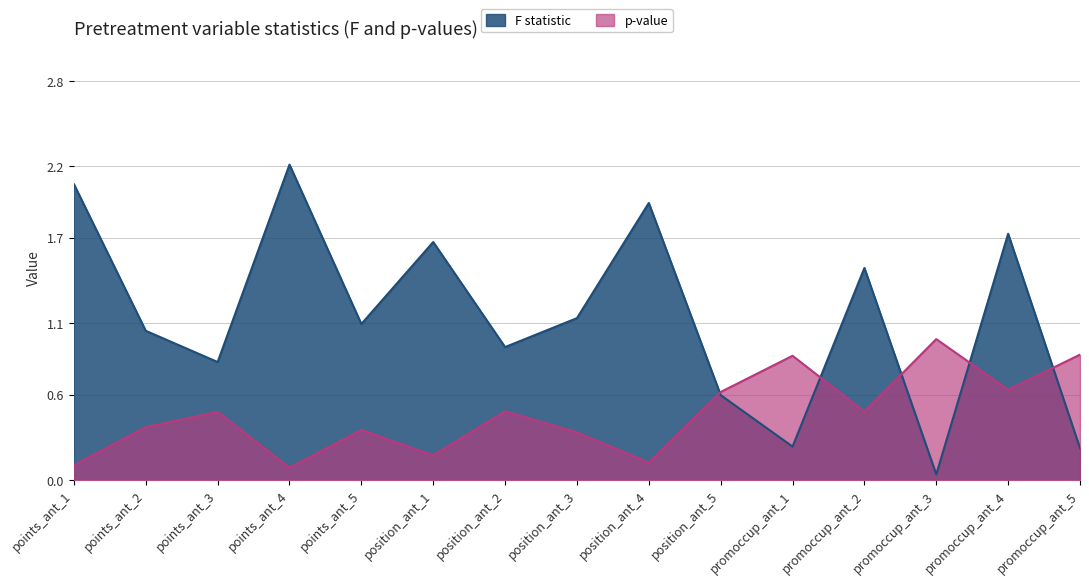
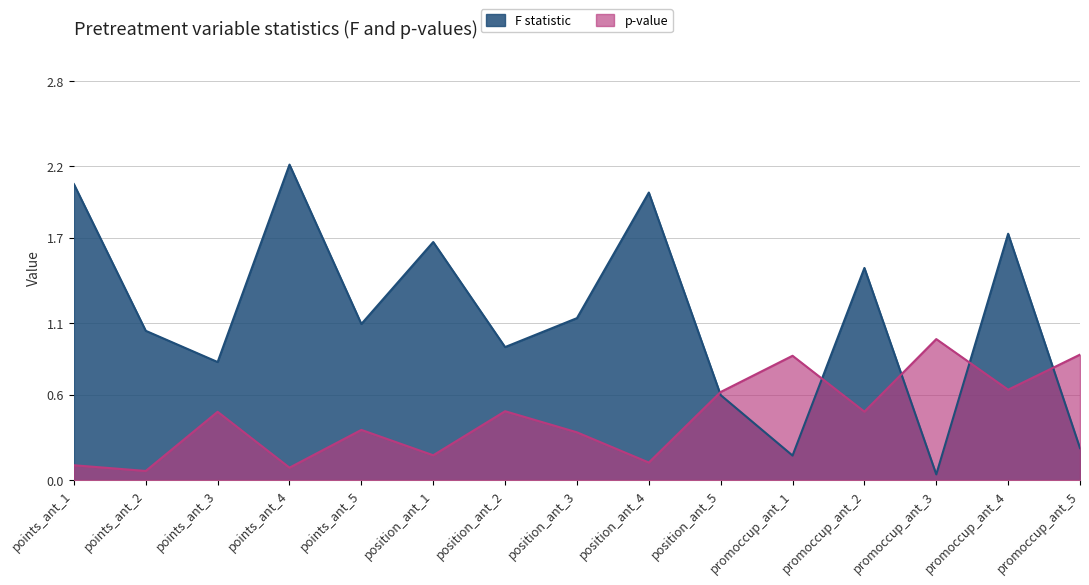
p-value, points_ant_2: 0.37 -> 0.06
F statistic, position_ant_4: 1.94 -> 2.02
F statistic, promoccup_ant_1: 0.24 -> 0.17
